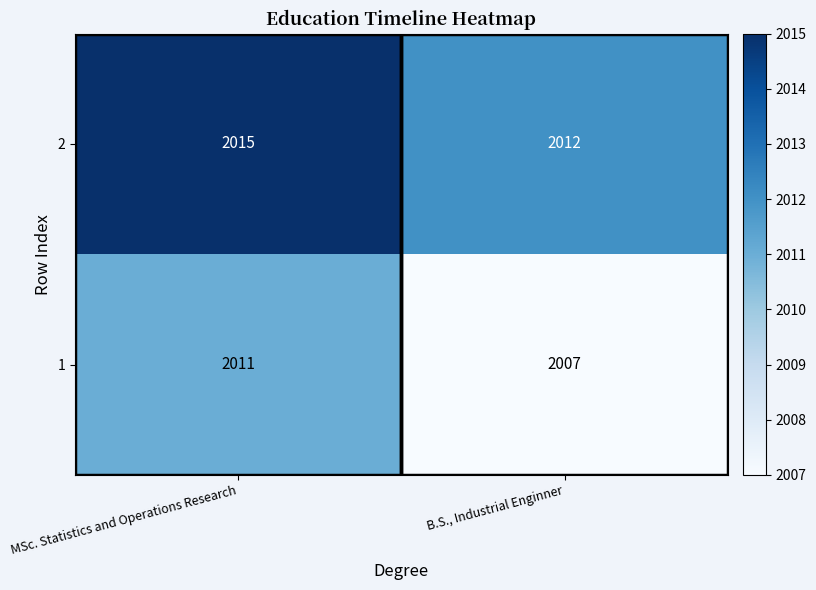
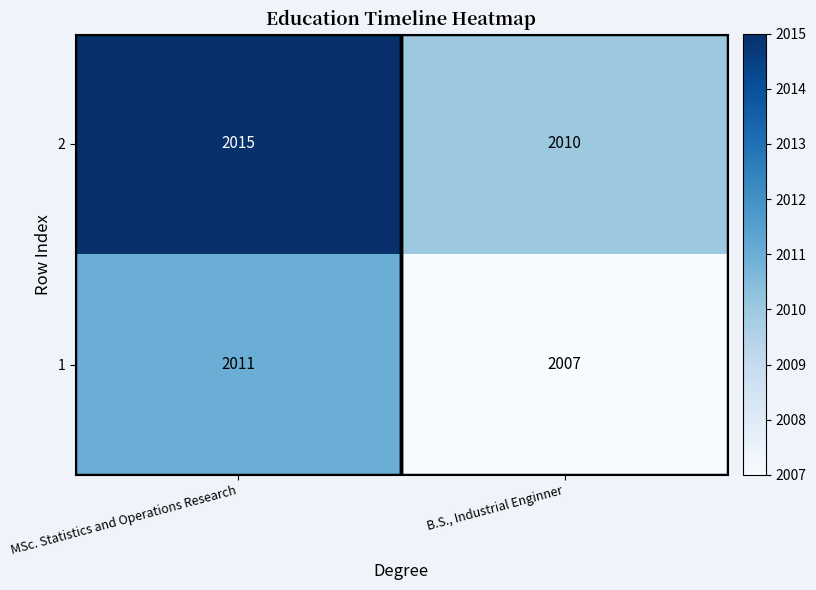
2, B.S., Industrial Enginner: 2012 -> 2010
